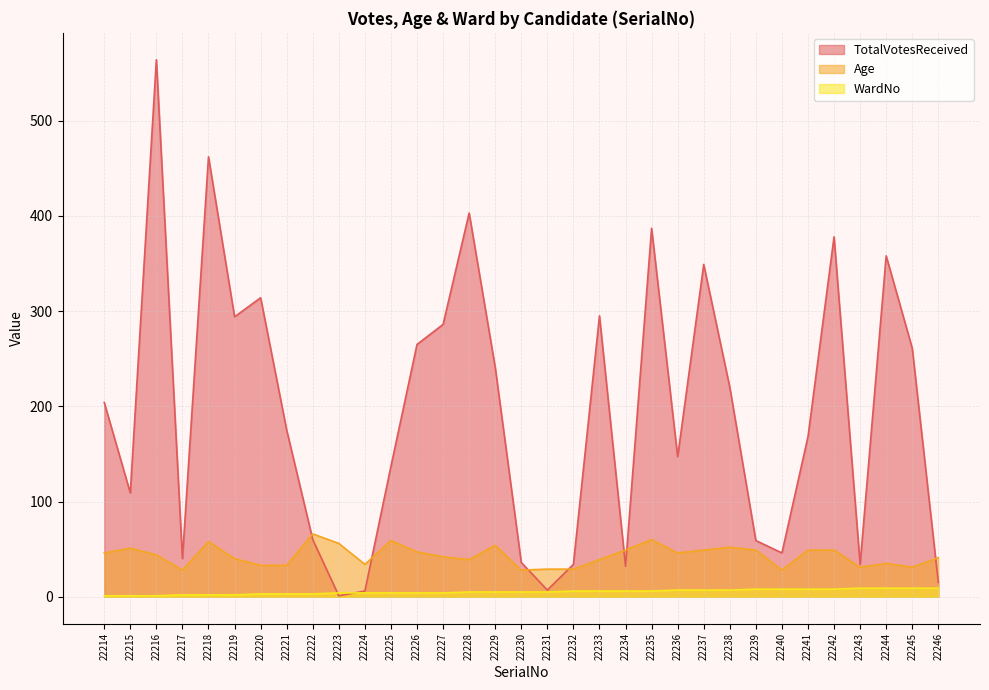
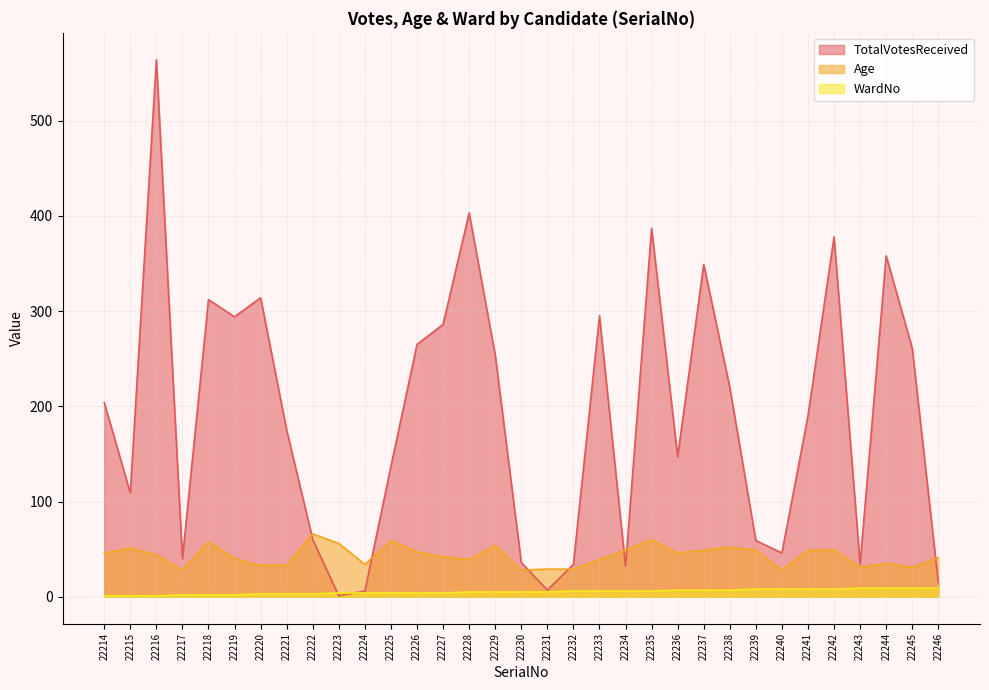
TotalVotesReceived, 22218: 460 -> 310
TotalVotesReceived, 22229: 240 -> 250
TotalVotesReceived, 22241: 170 -> 190
